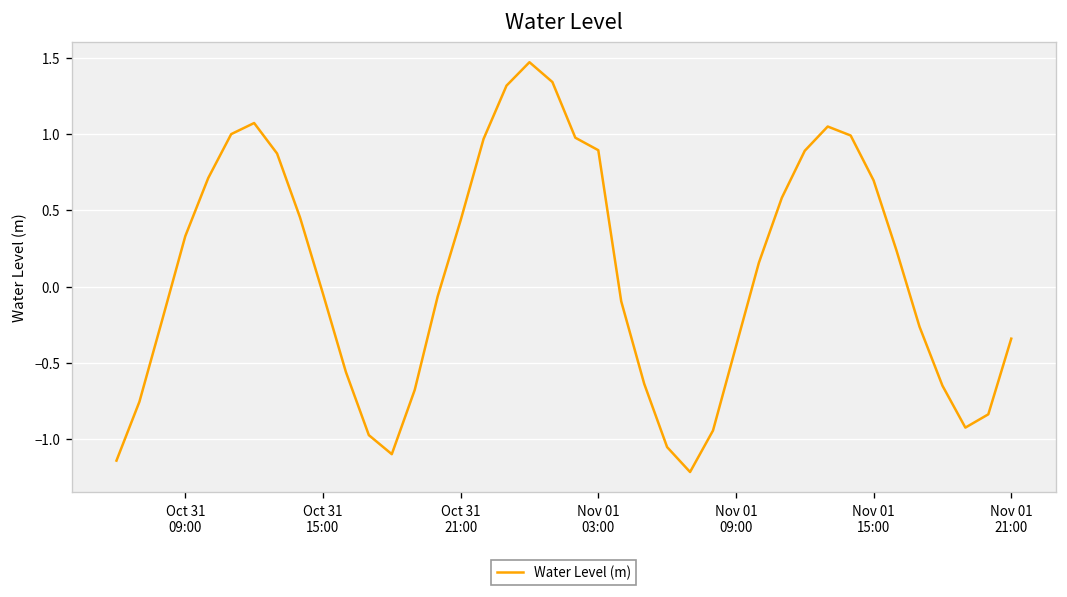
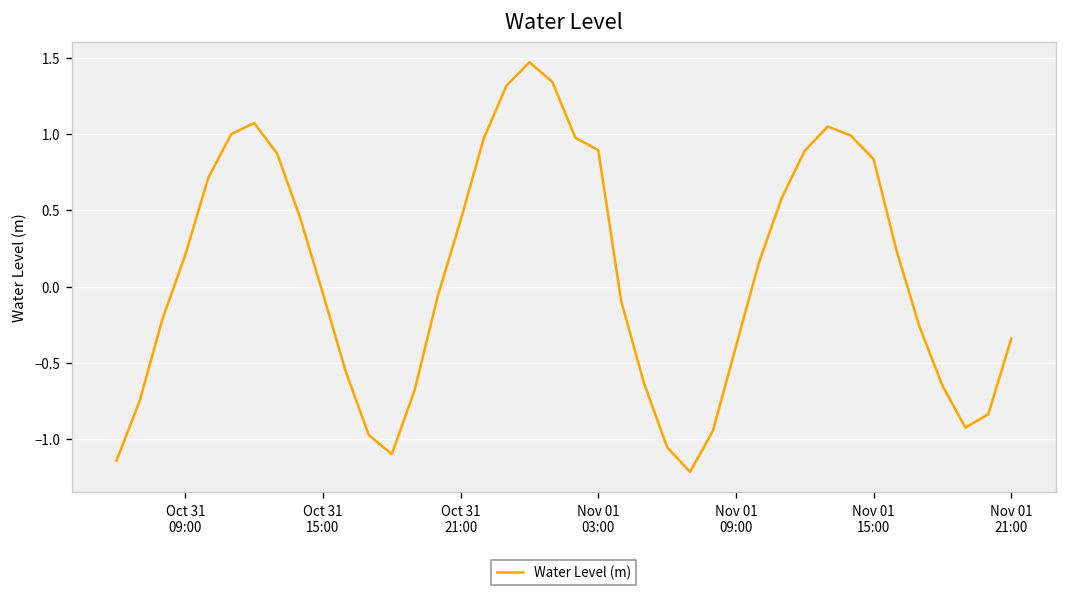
Oct 31 09:00: 0.33 -> 0.21
Nov 01 15:00: 0.70 -> 0.84
